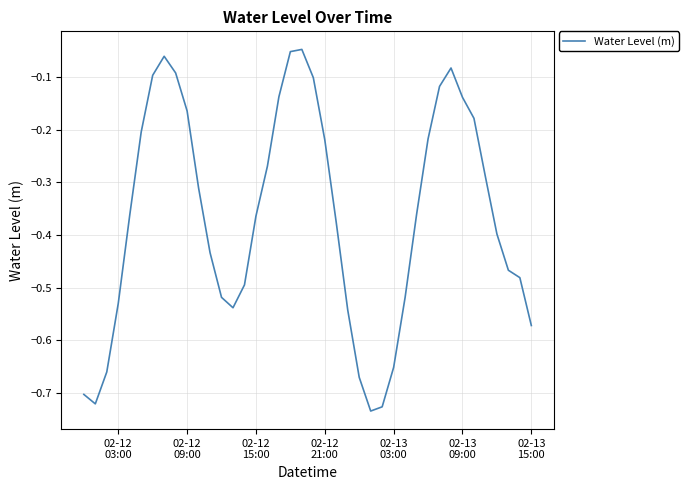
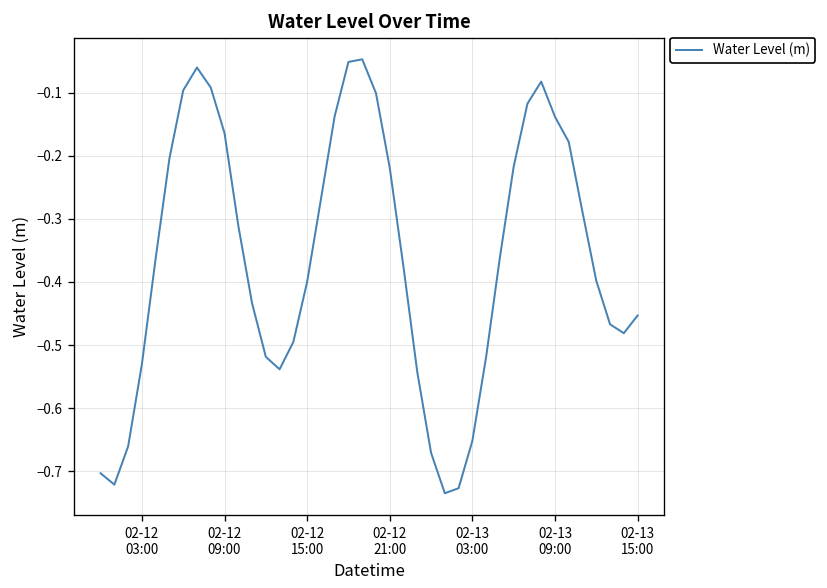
02-12 15:00: -0.36 -> -0.40
02-13 15:00: -0.57 -> -0.45
